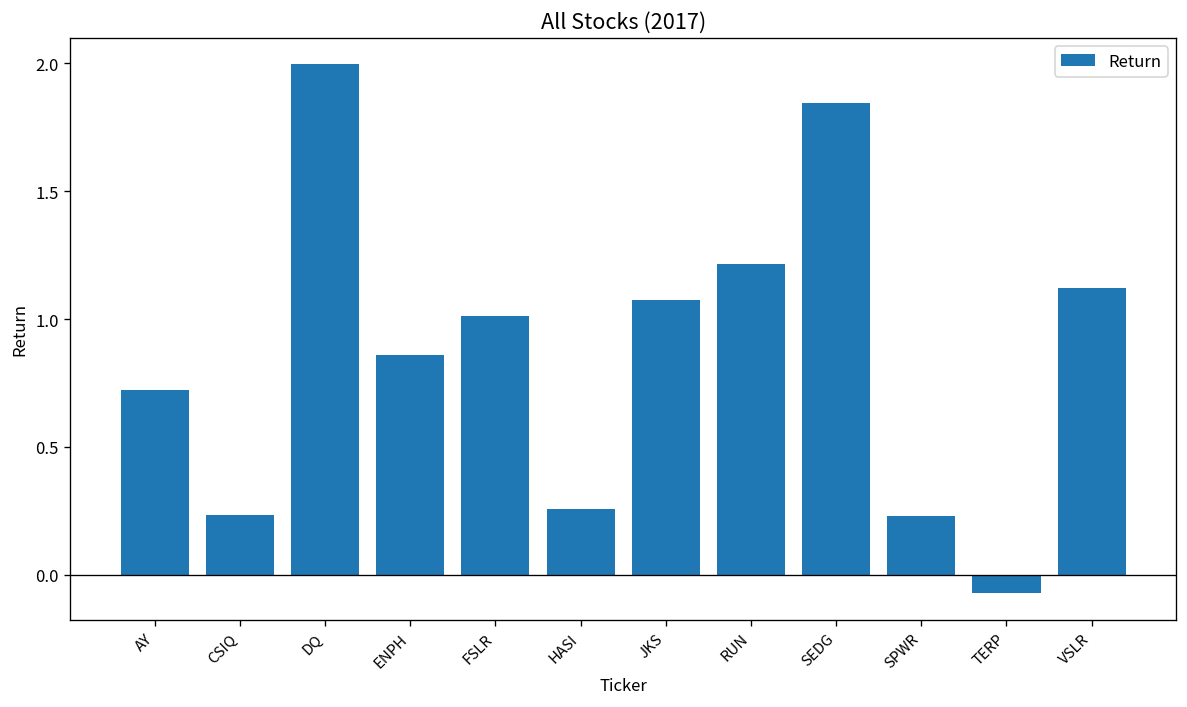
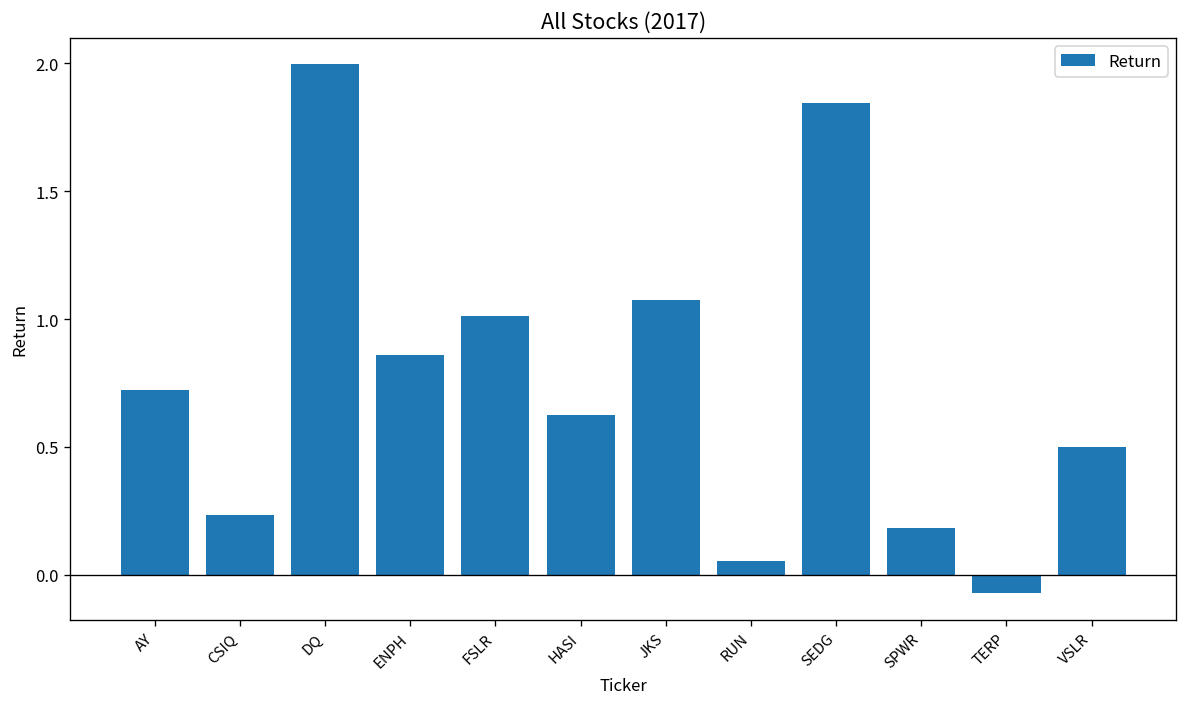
HASI: 0.26 -> 0.62
RUN: 1.22 -> 0.06
SPWR: 0.23 -> 0.19
VSLR: 1.12 -> 0.50
